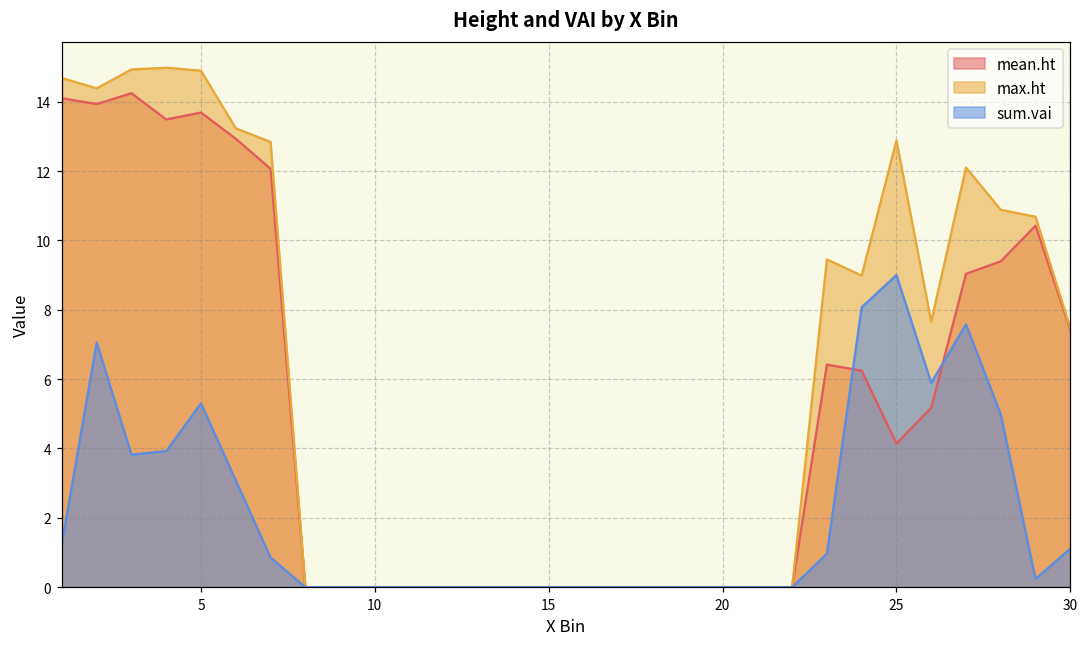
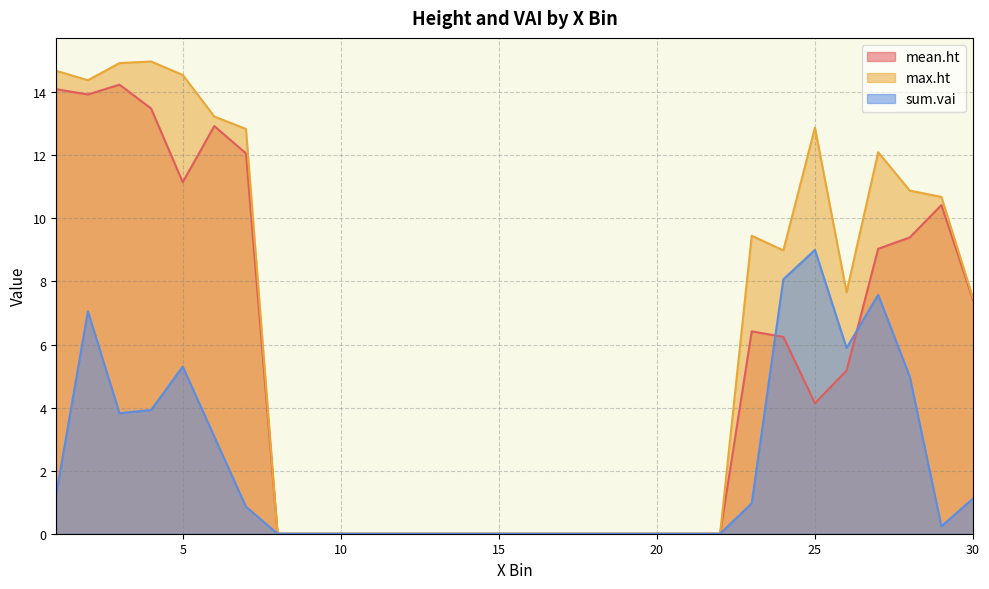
mean.ht, 5: 13.7 -> 11.1
max.ht, 5: 14.9 -> 14.6
